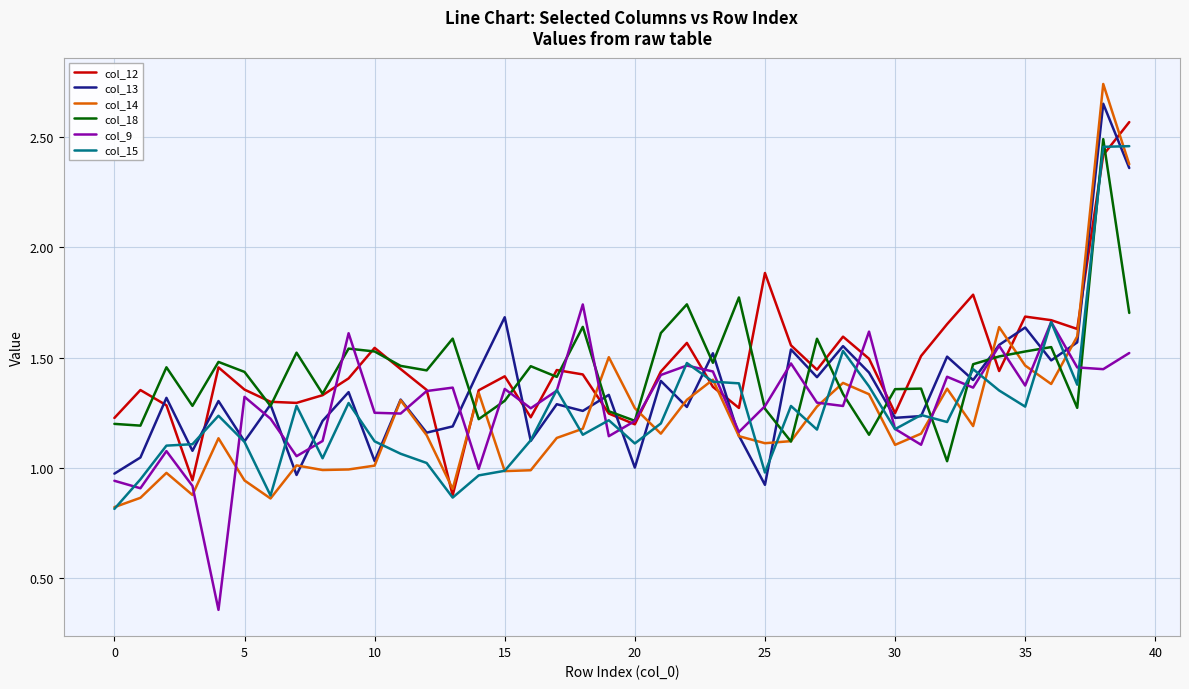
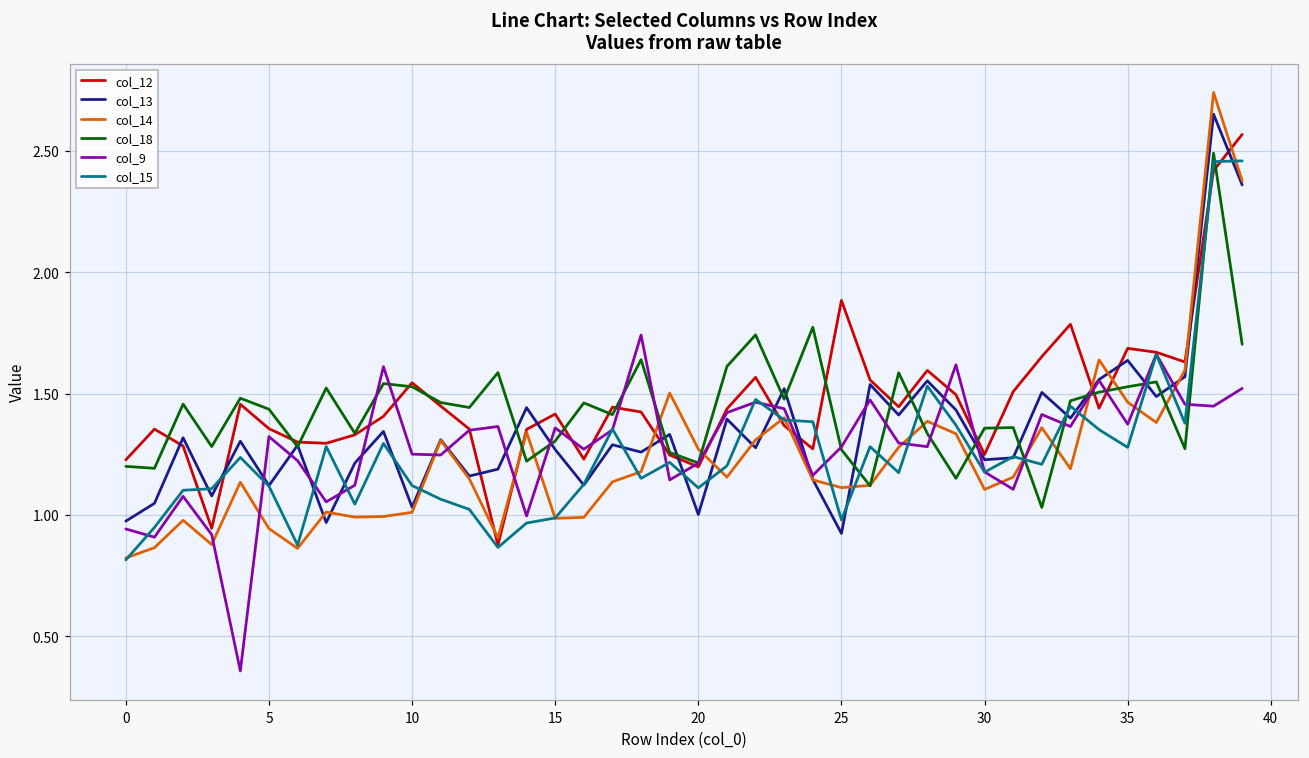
col_13, 15: 1.68 -> 1.27
